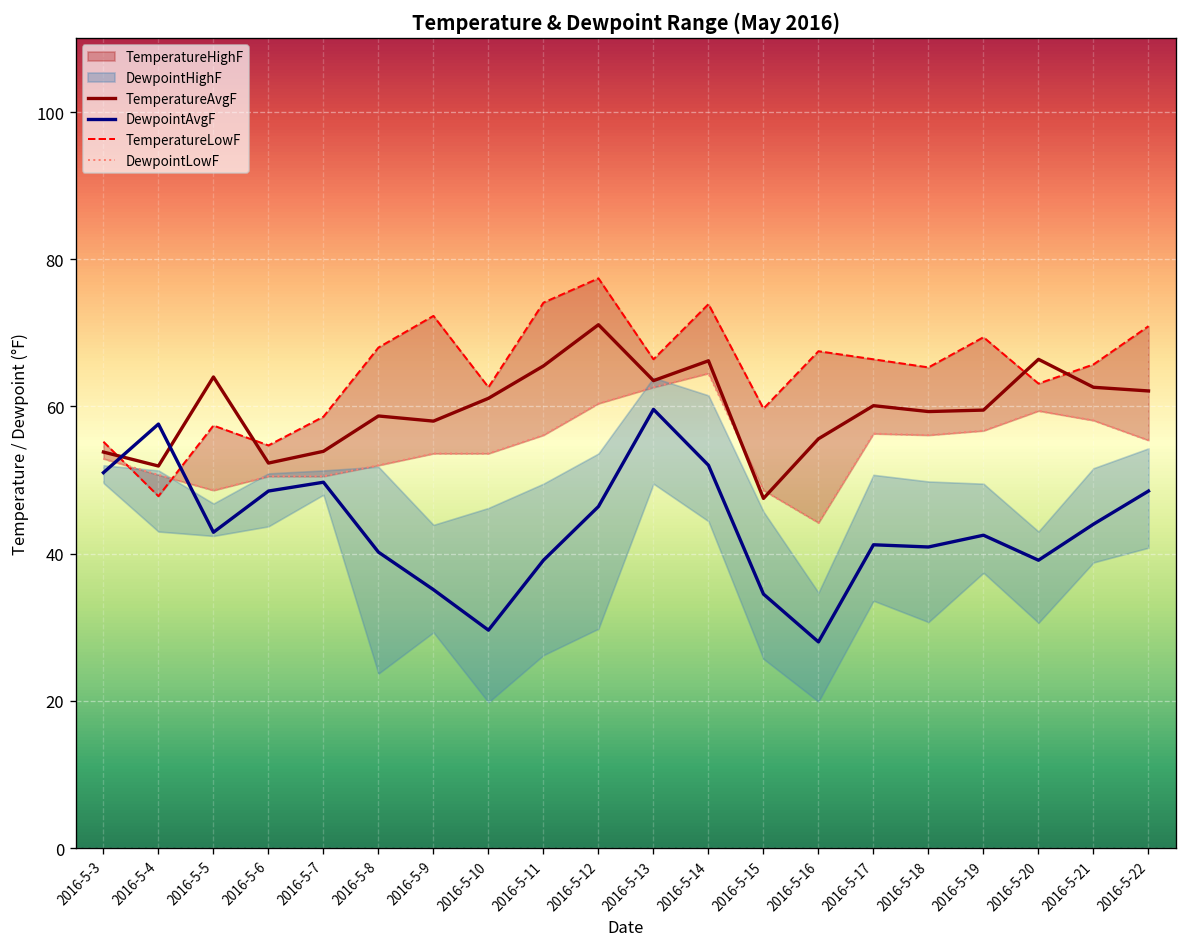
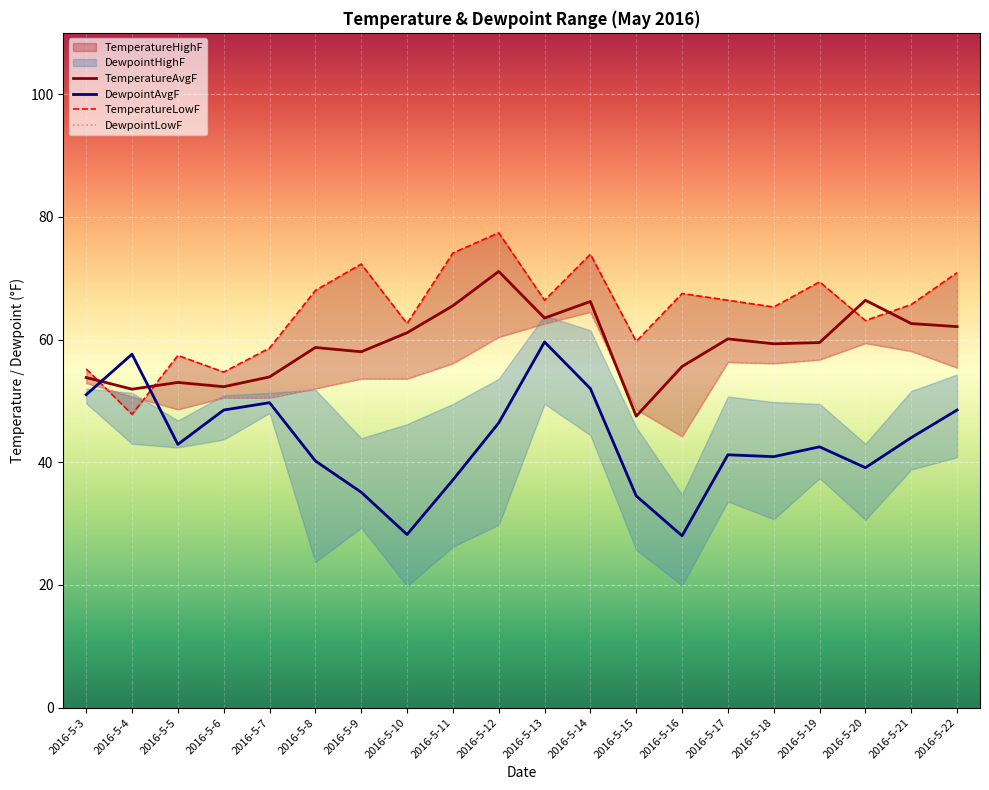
TemperatureAvgF, 2016-5-5: 64 -> 53
DewpointAvgF, 2016-5-10: 30 -> 28
DewpointAvgF, 2016-5-11: 39 -> 37
